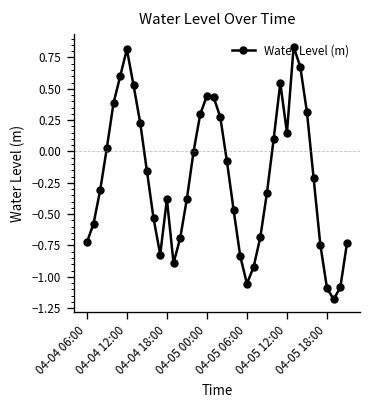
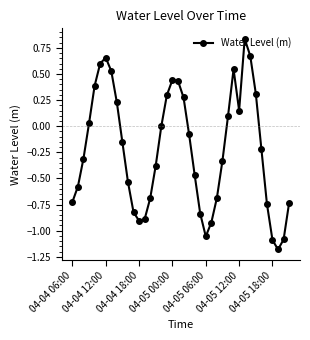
04-04 12:00: 0.82 -> 0.66
04-04 18:00: -0.38 -> -0.91
